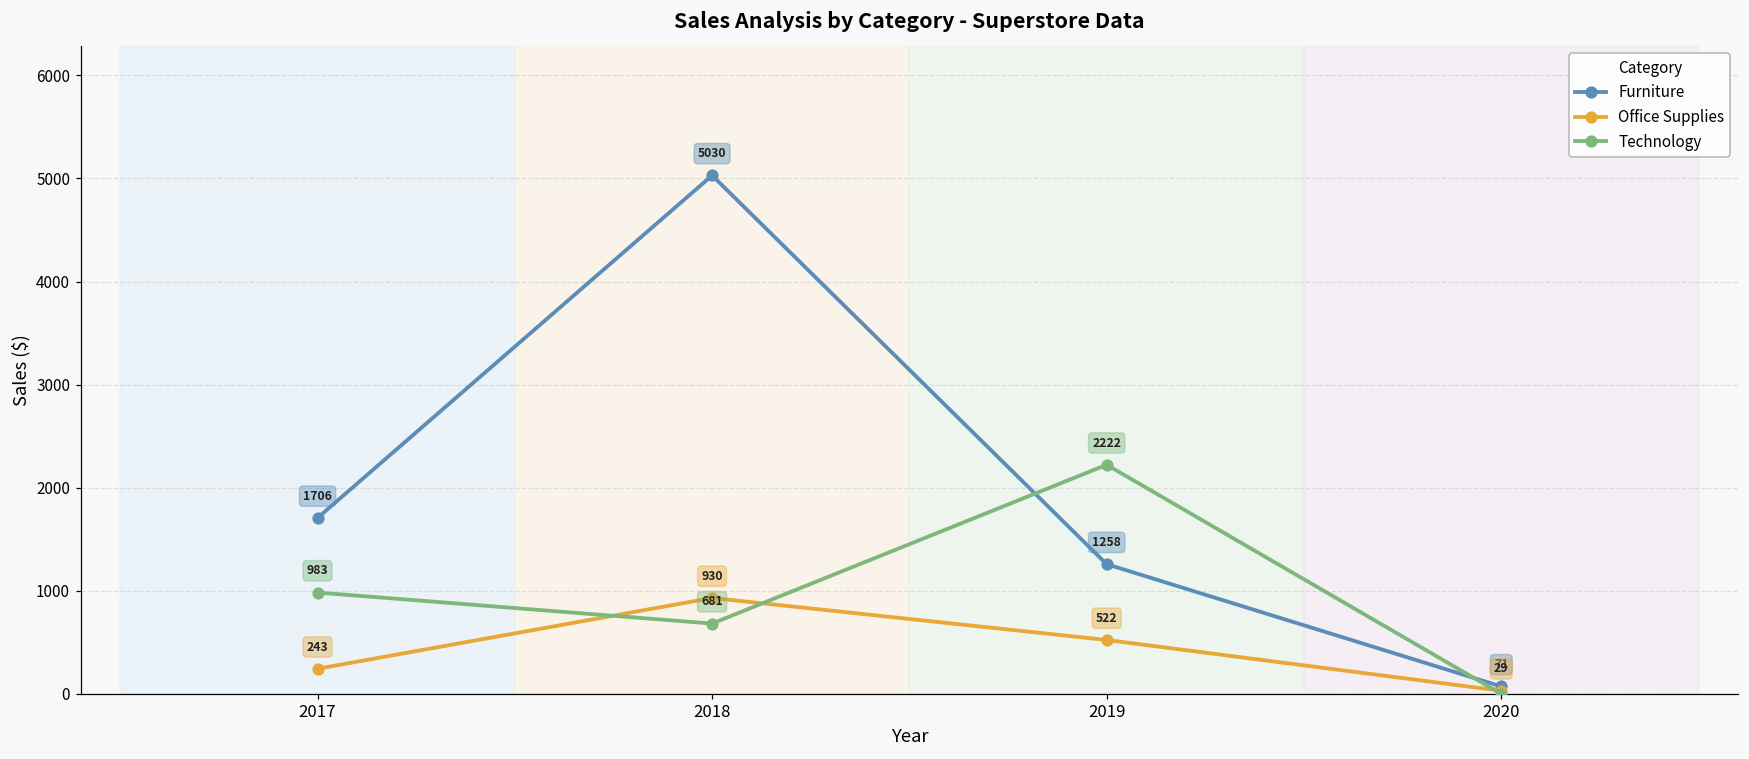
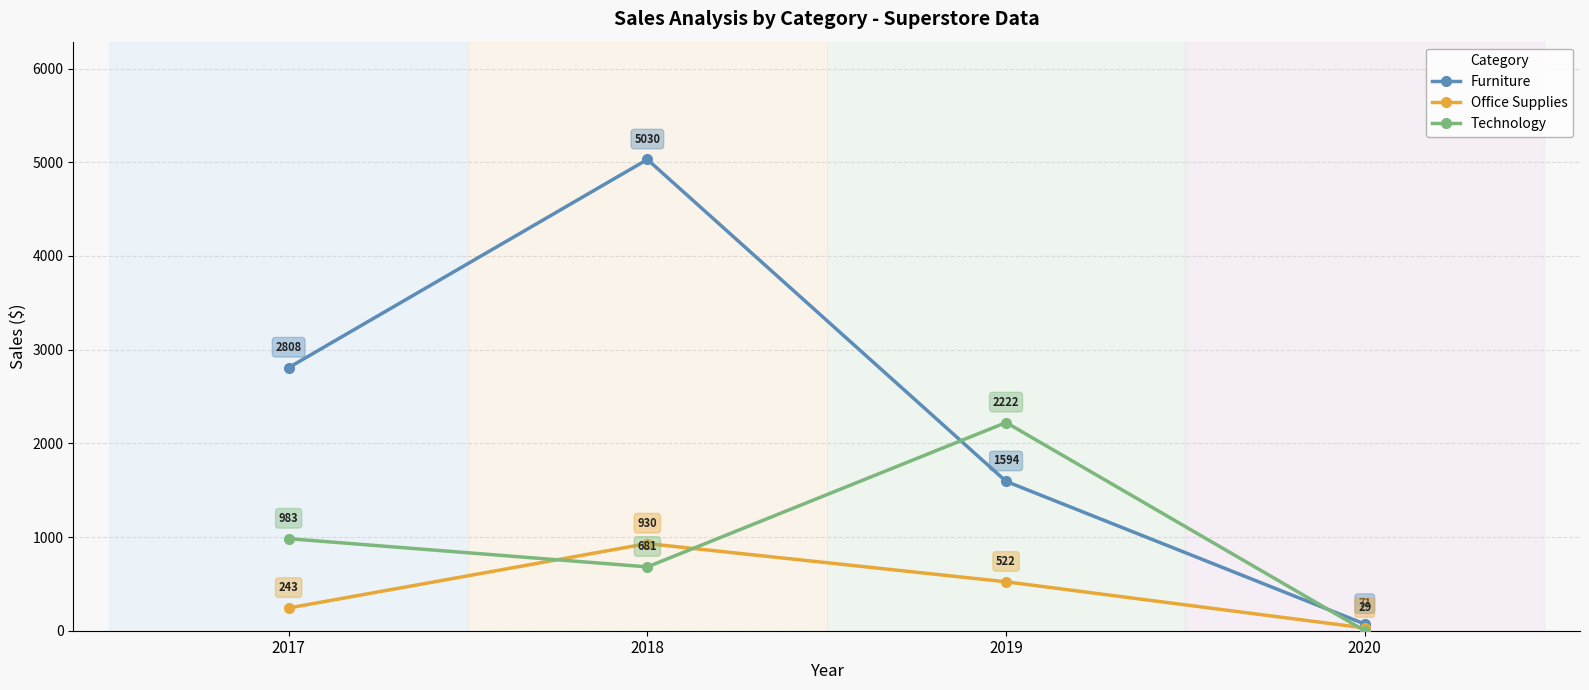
Furniture, 2017: 1706 -> 2808
Furniture, 2019: 1258 -> 1594
